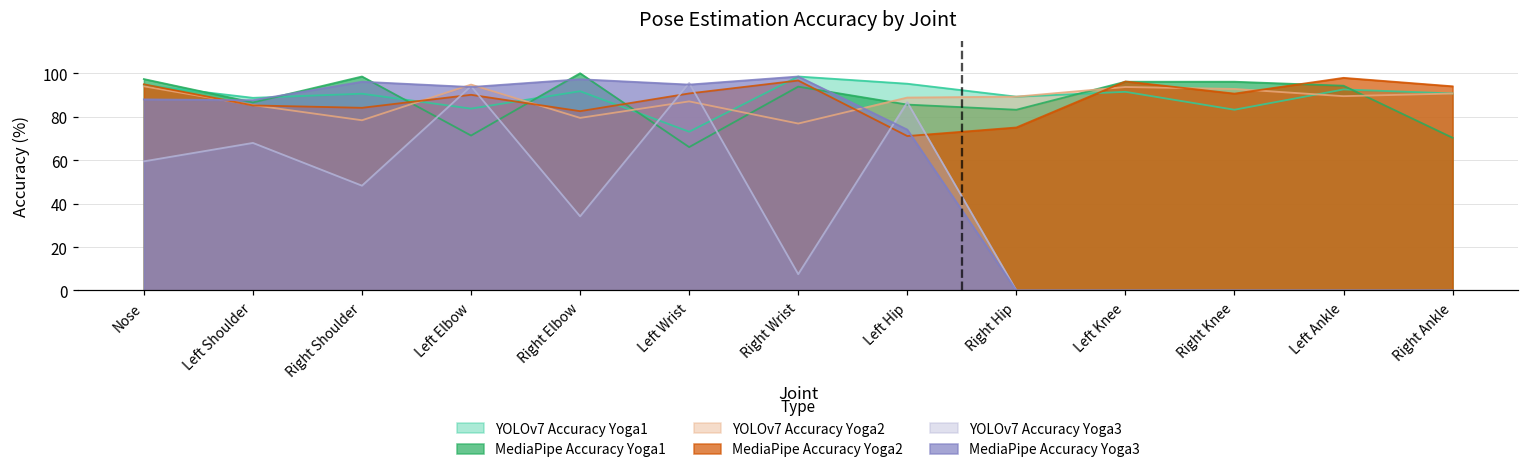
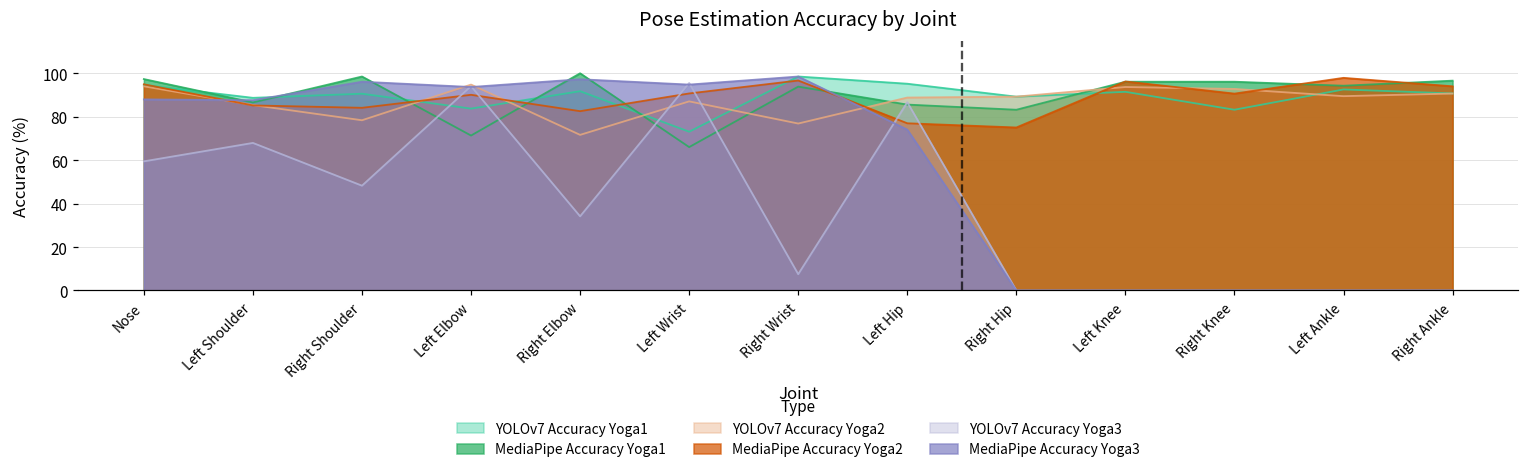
YOLOv7 Accuracy Yoga2, Right Elbow: 79 -> 72
MediaPipe Accuracy Yoga2, Left Hip: 71 -> 77
MediaPipe Accuracy Yoga1, Right Ankle: 70 -> 97
